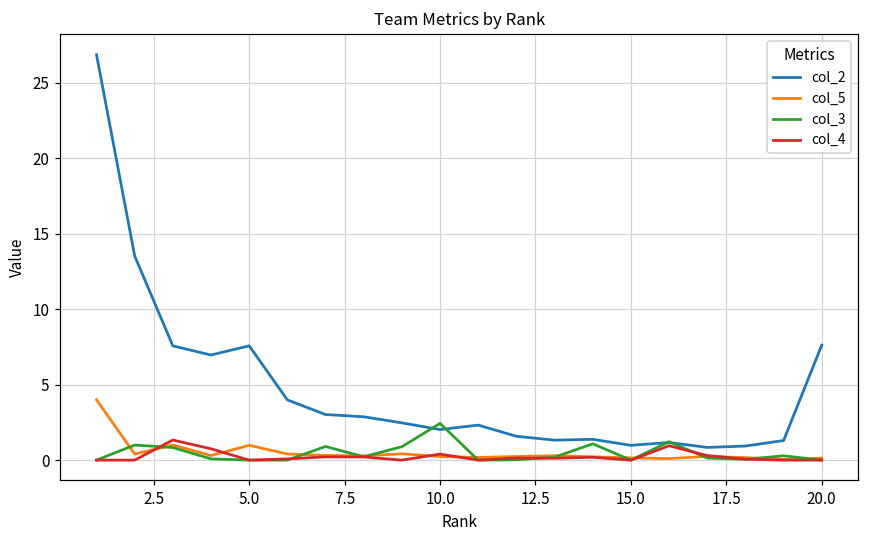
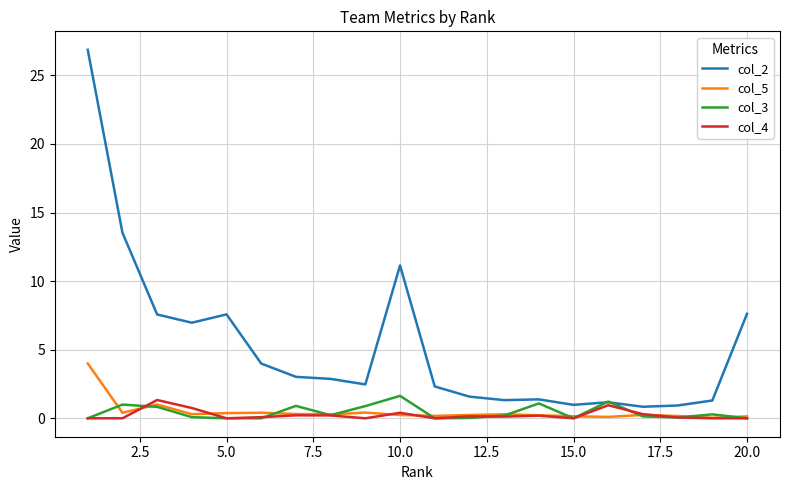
col_5, 5.0: 1.0 -> 0.4
col_2, 10.0: 2.0 -> 11.1
col_3, 10.0: 2.4 -> 1.6
